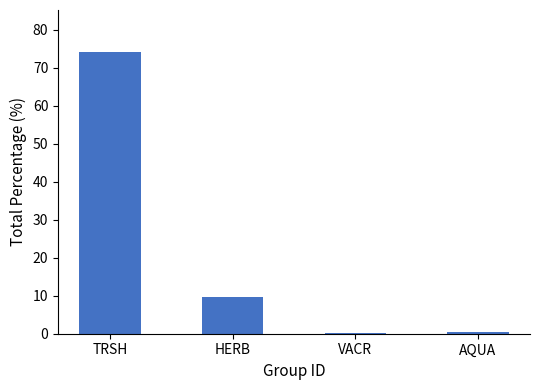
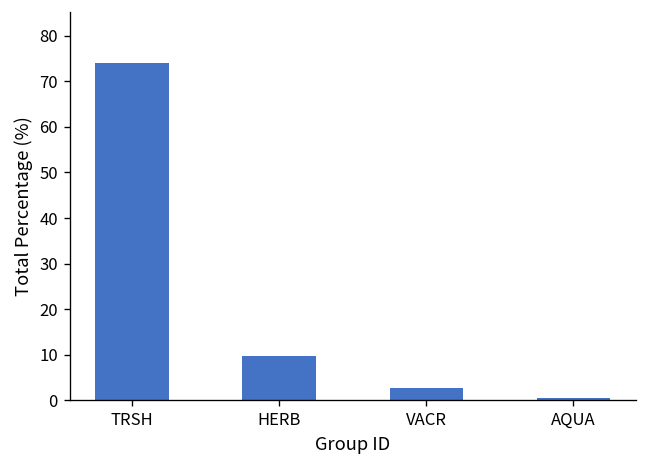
VACR: 0 -> 3
